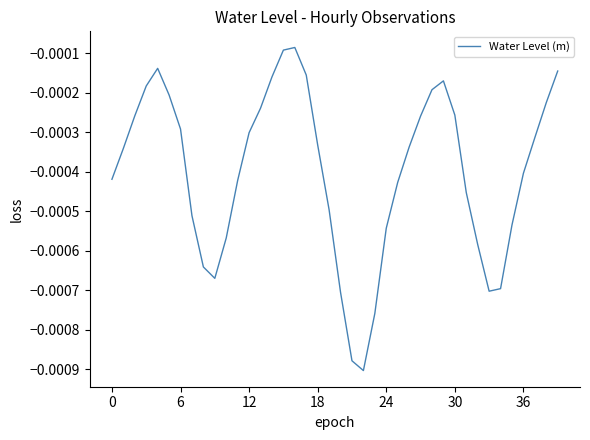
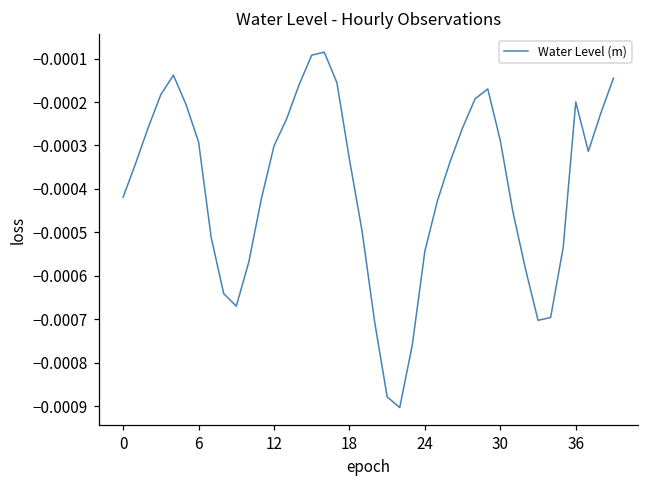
30: -0.00026 -> -0.00029
36: -0.00040 -> -0.00020
